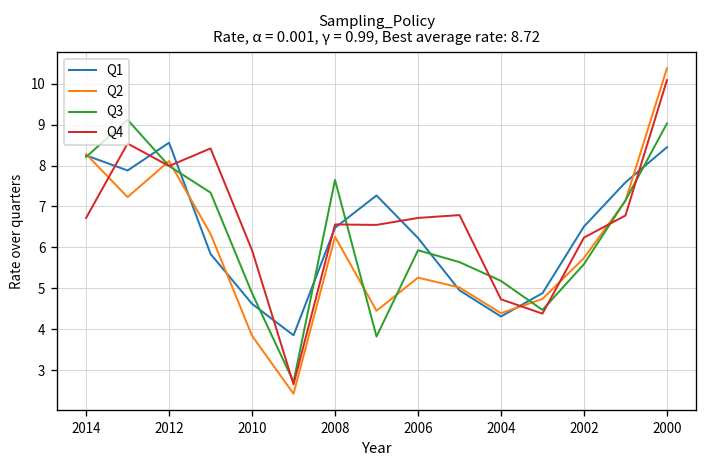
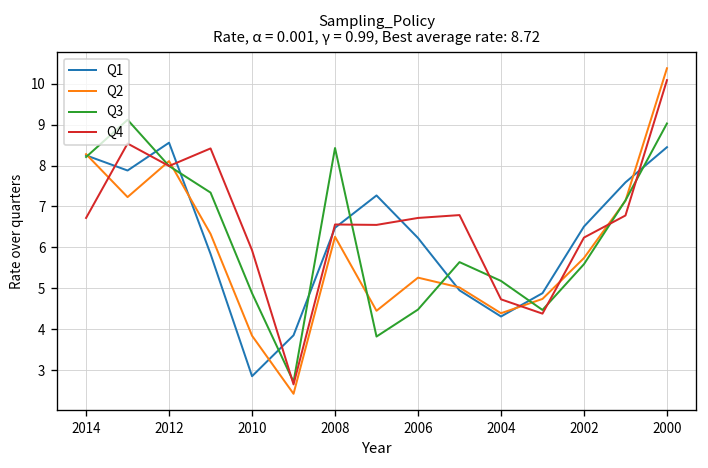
Q1, 2010: 4.6 -> 2.9
Q3, 2008: 7.7 -> 8.4
Q3, 2006: 5.9 -> 4.5
